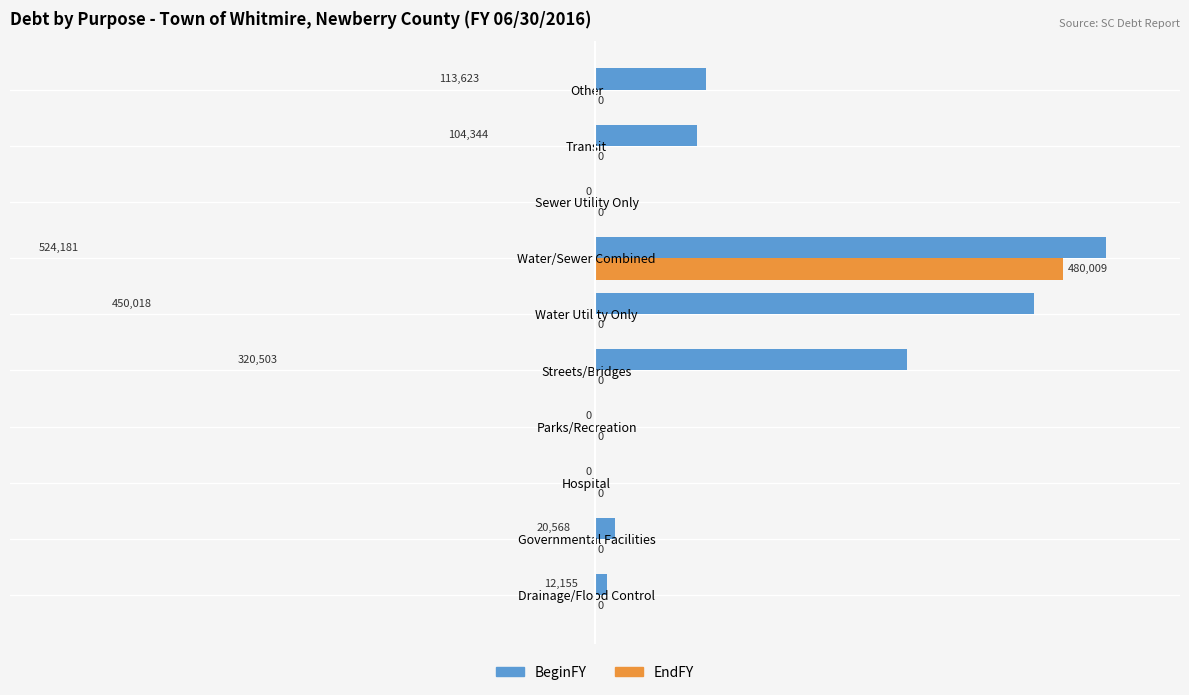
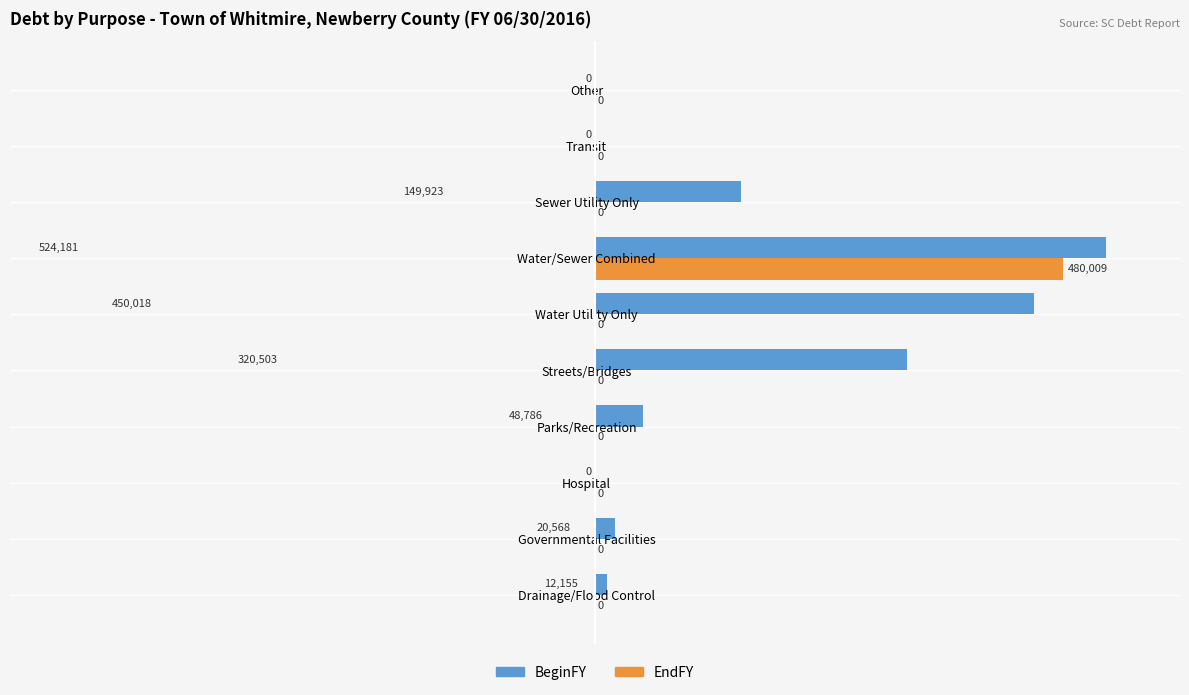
BeginFY, Other: 113,623 -> 0
BeginFY, Transit: 104,344 -> 0
BeginFY, Sewer Utility Only: 0 -> 149,923
BeginFY, Parks/Recreation: 0 -> 48,786
